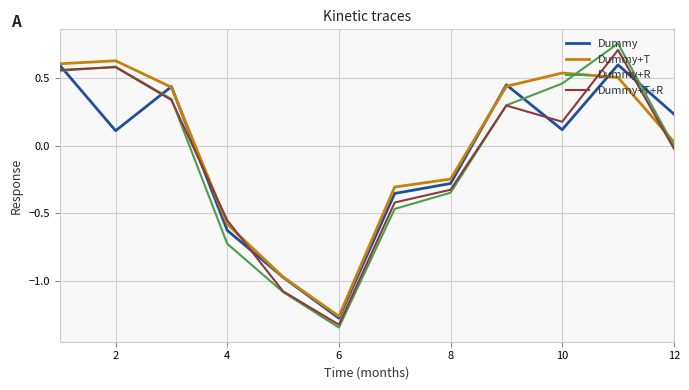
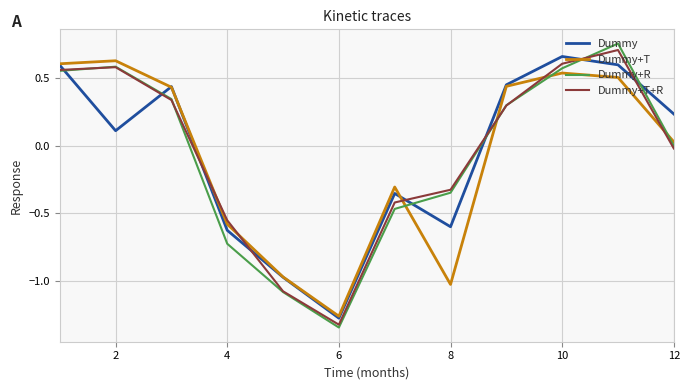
Dummy, 8: -0.28 -> -0.60
Dummy+T, 8: -0.25 -> -1.02
Dummy, 10: 0.12 -> 0.66
Dummy+R, 10: 0.46 -> 0.57
Dummy+T+R, 10: 0.18 -> 0.60
